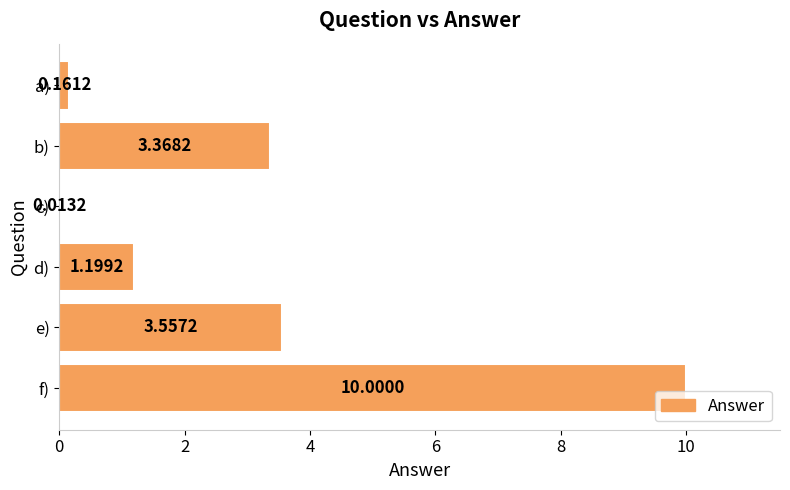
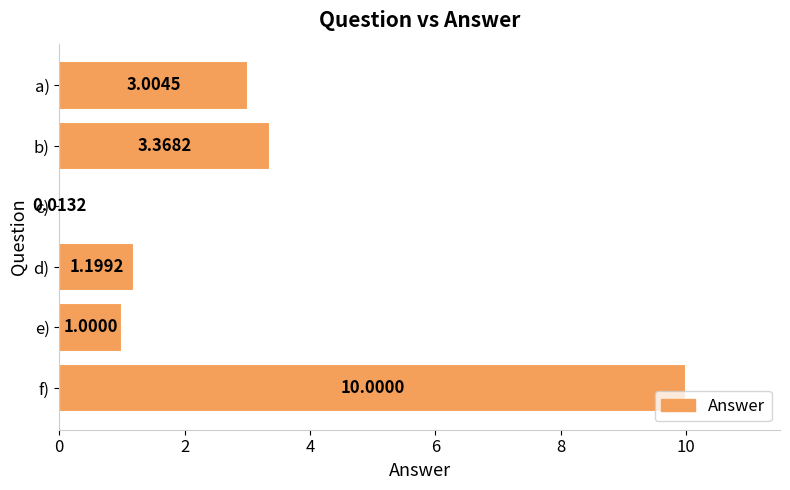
a): 0.1612 -> 3.0045
e): 3.5572 -> 1.0000
